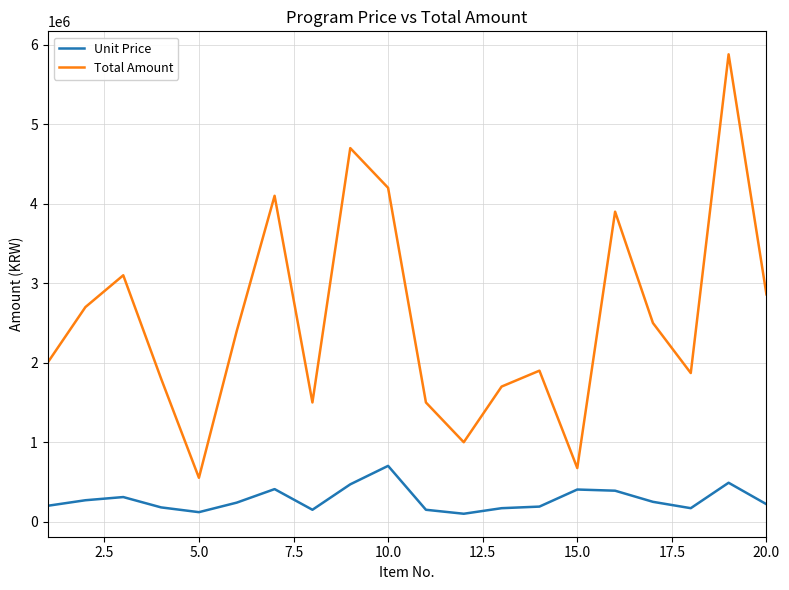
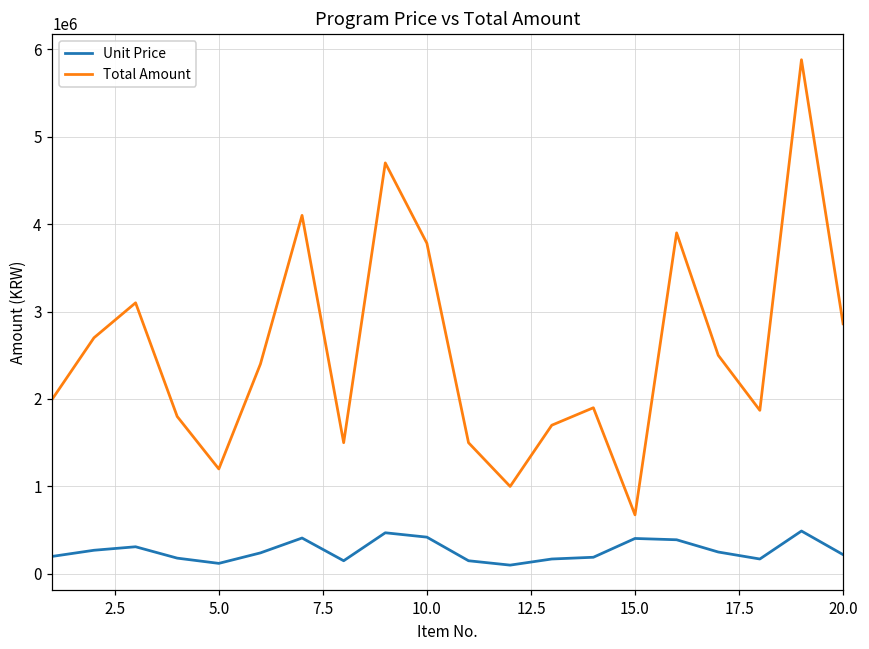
Total Amount, 5.0: 600000 -> 1200000
Unit Price, 10.0: 700000 -> 400000
Total Amount, 10.0: 4200000 -> 3800000
